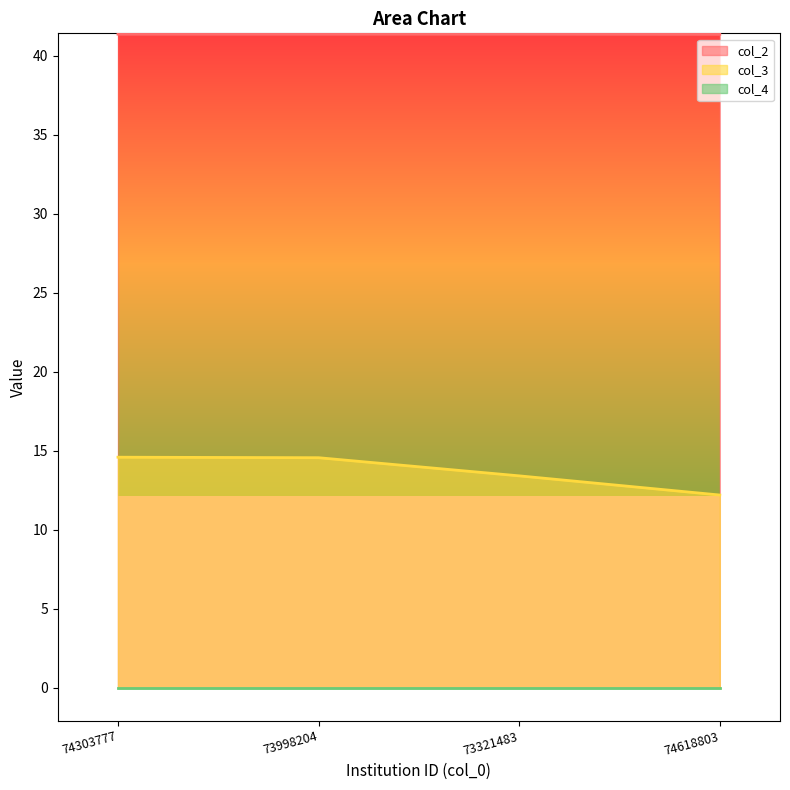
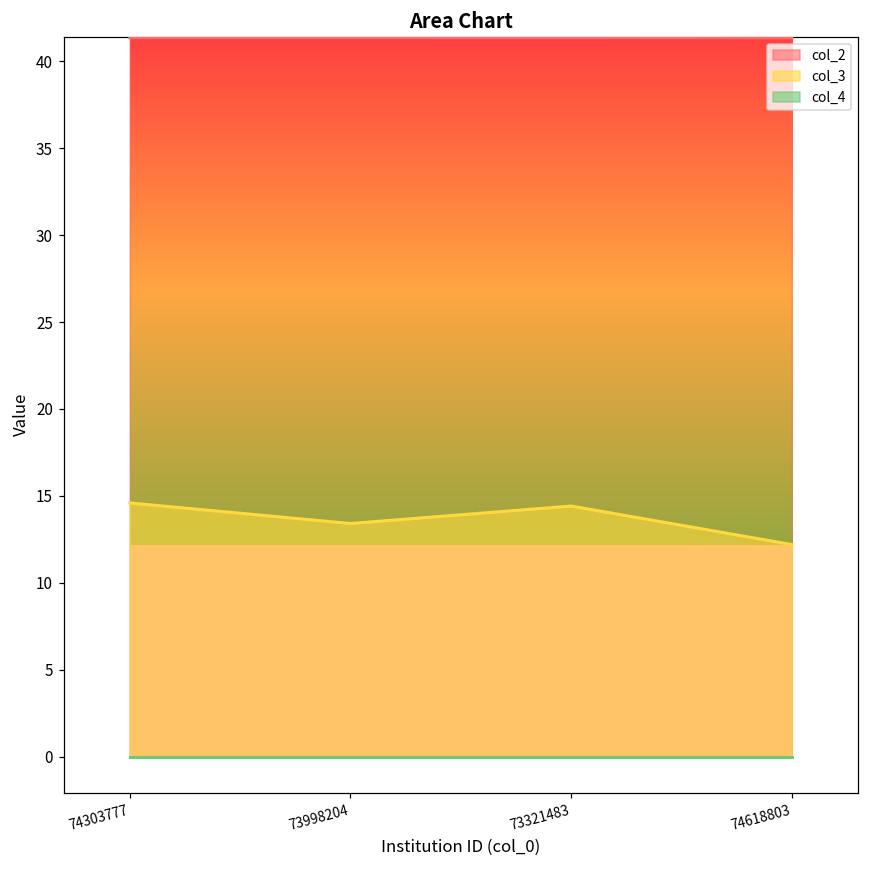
col_3, 73998204: 14.6 -> 13.4
col_3, 73321483: 13.4 -> 14.4
